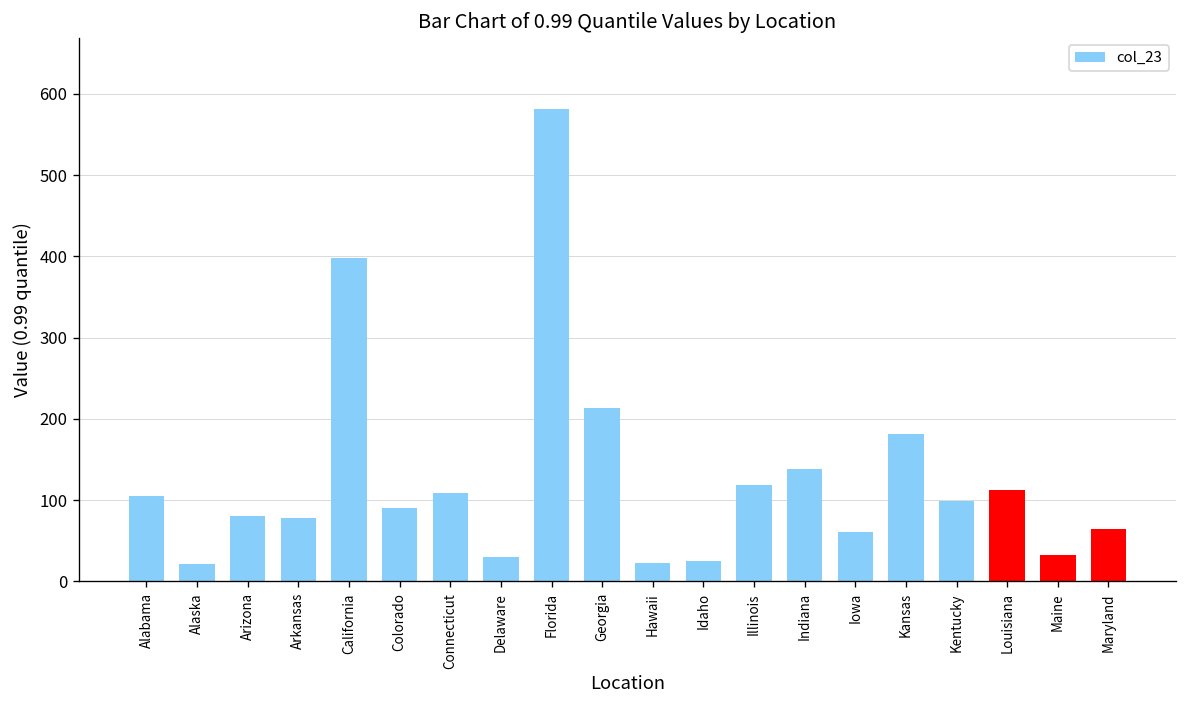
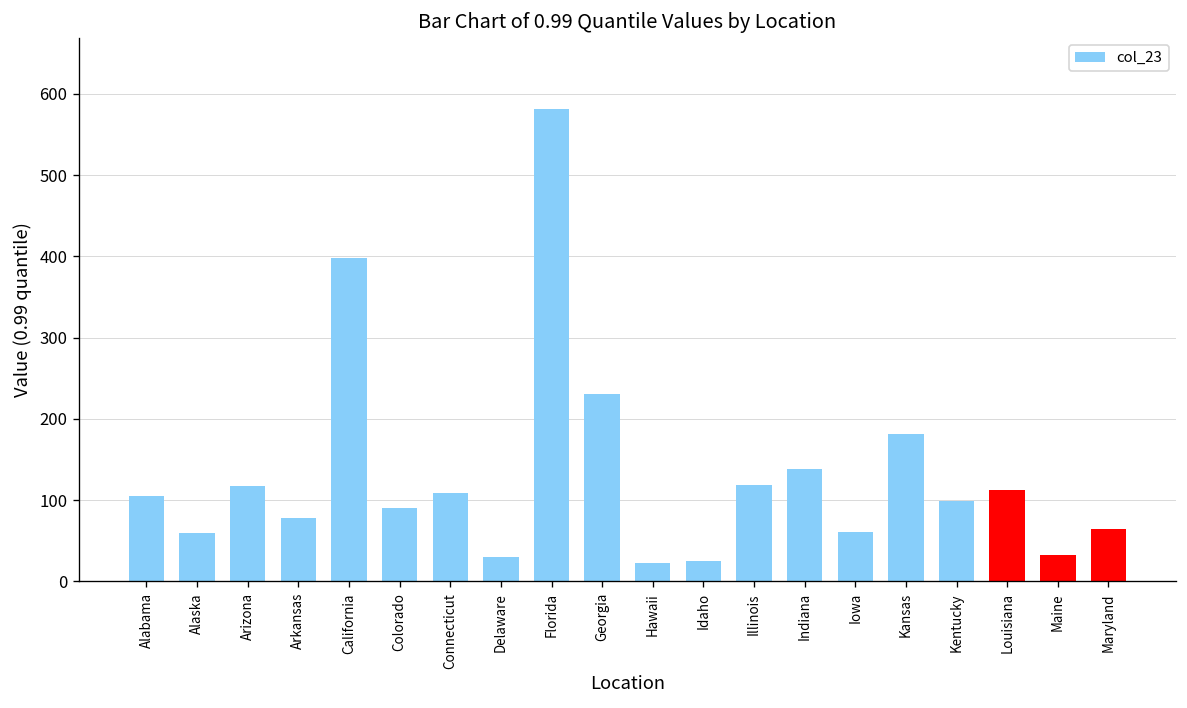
Alaska: 20 -> 60
Arizona: 80 -> 120
Georgia: 210 -> 230
